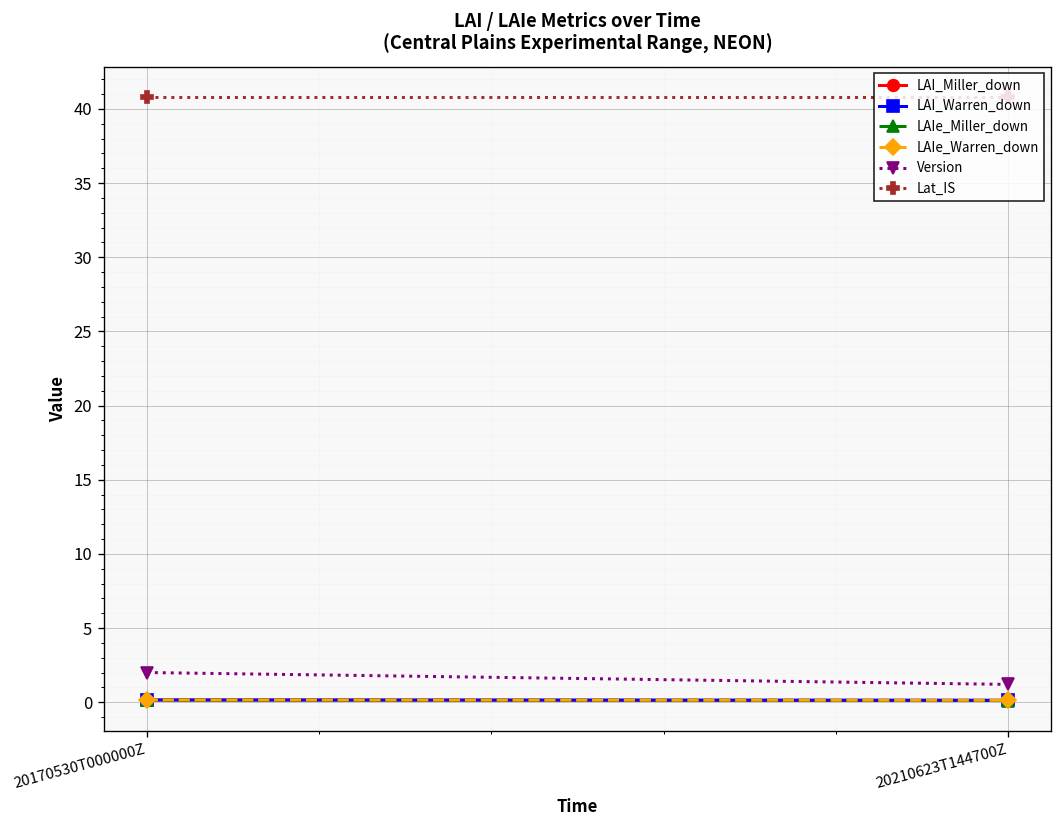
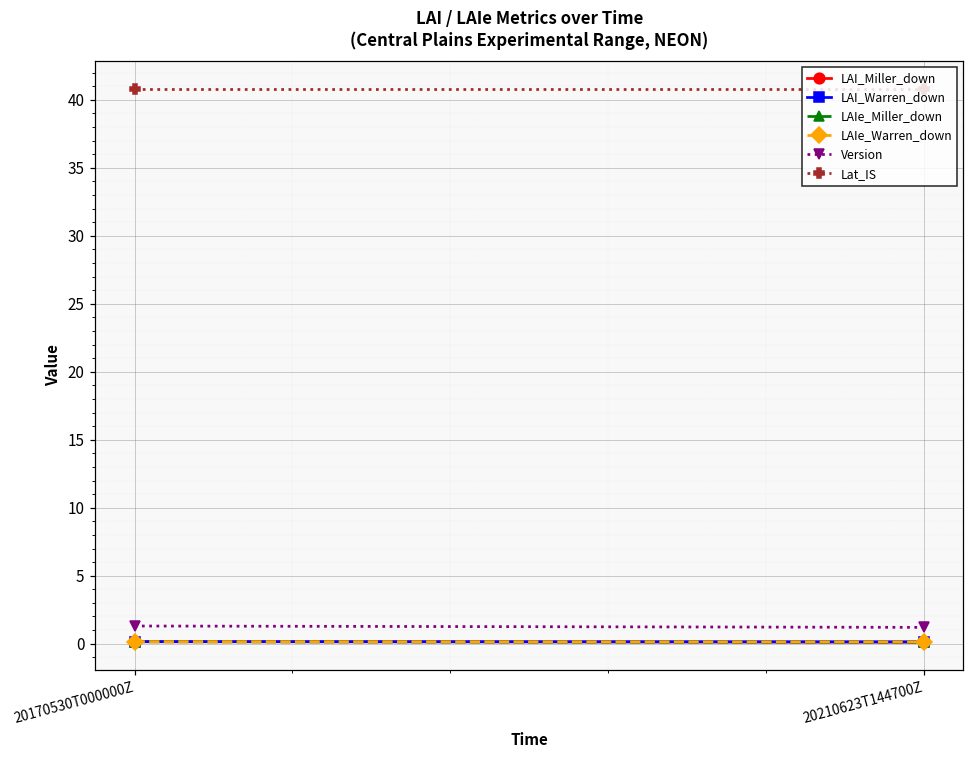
Version, 20170530T000000Z: 2.0 -> 1.3
